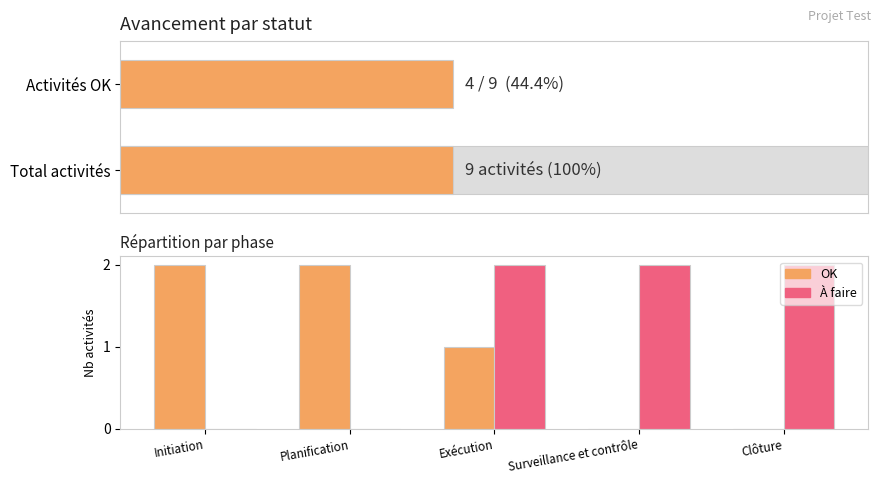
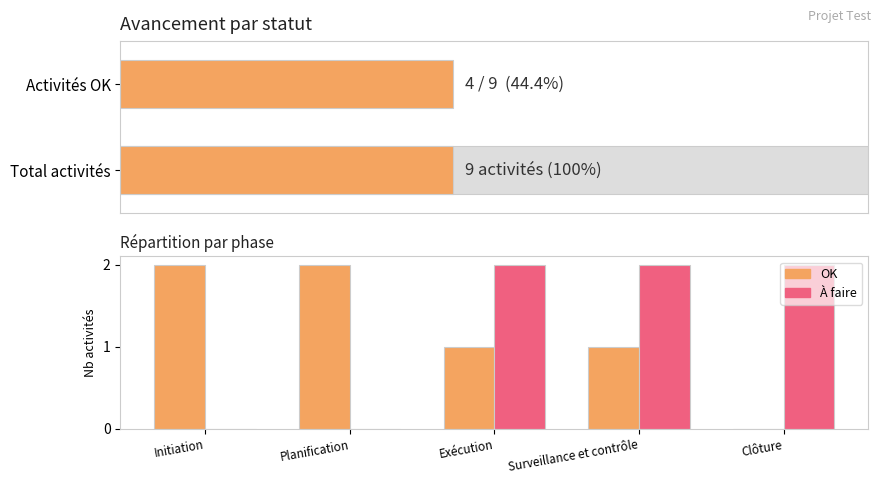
Répartition par phase, OK, Surveillance et contrôle: 0 -> 1
